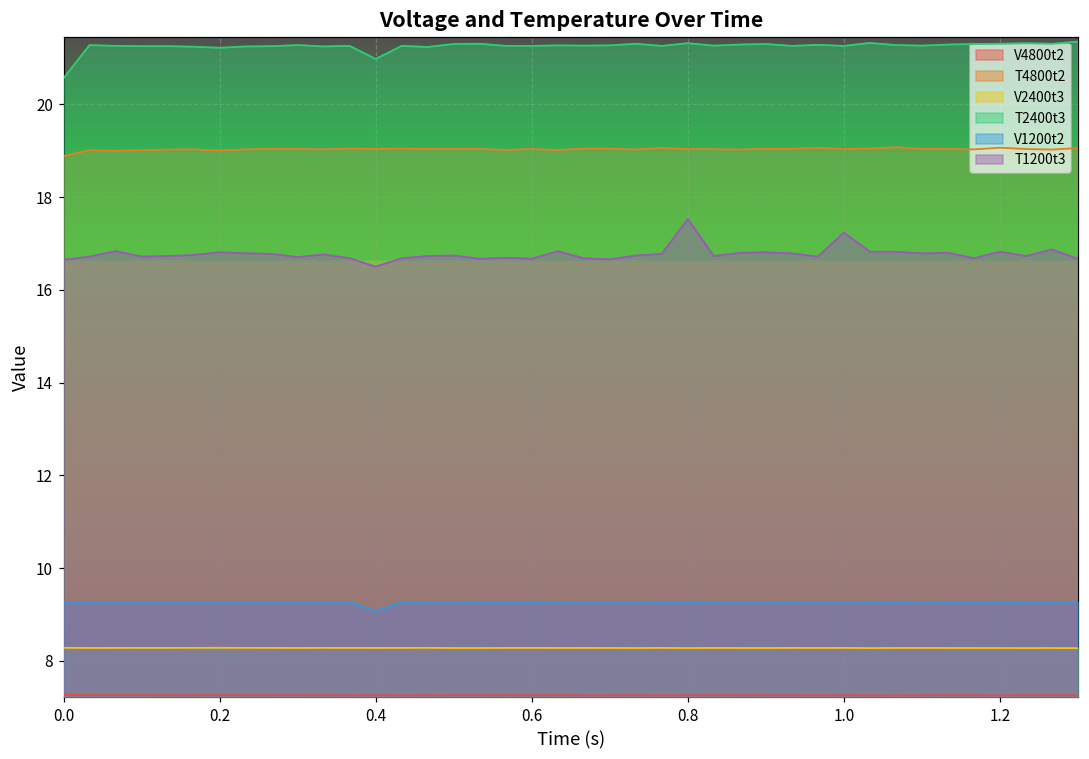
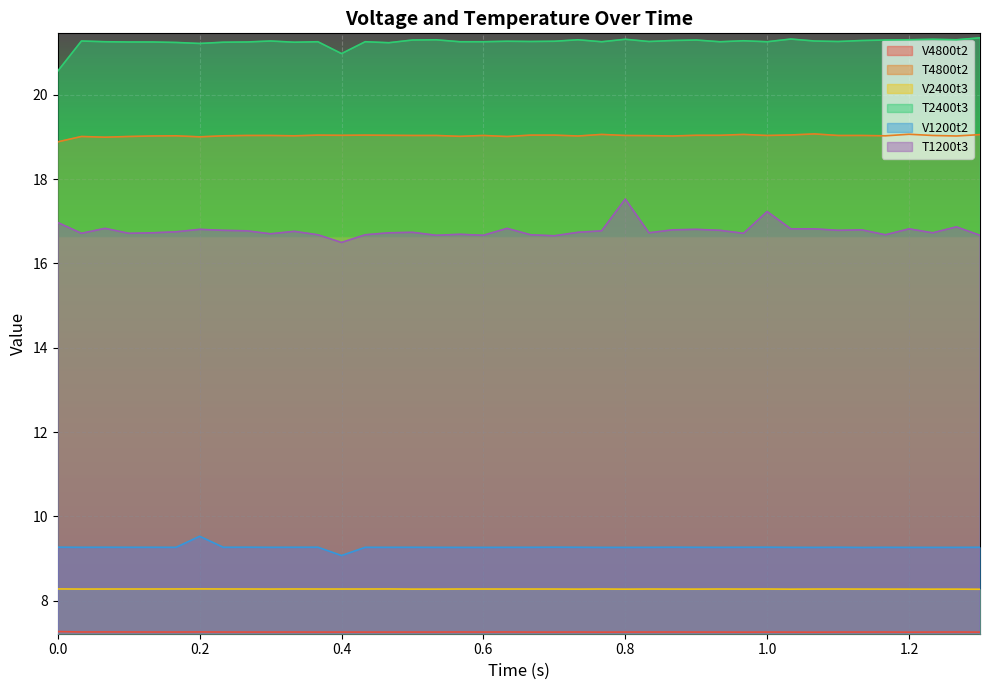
T1200t3, 0.0: 16.6 -> 17.0
V1200t2, 0.2: 9.3 -> 9.5
